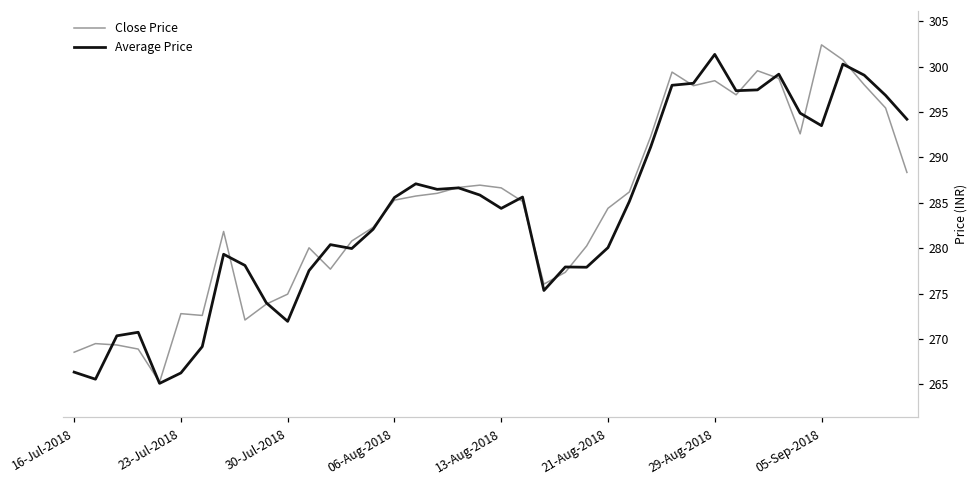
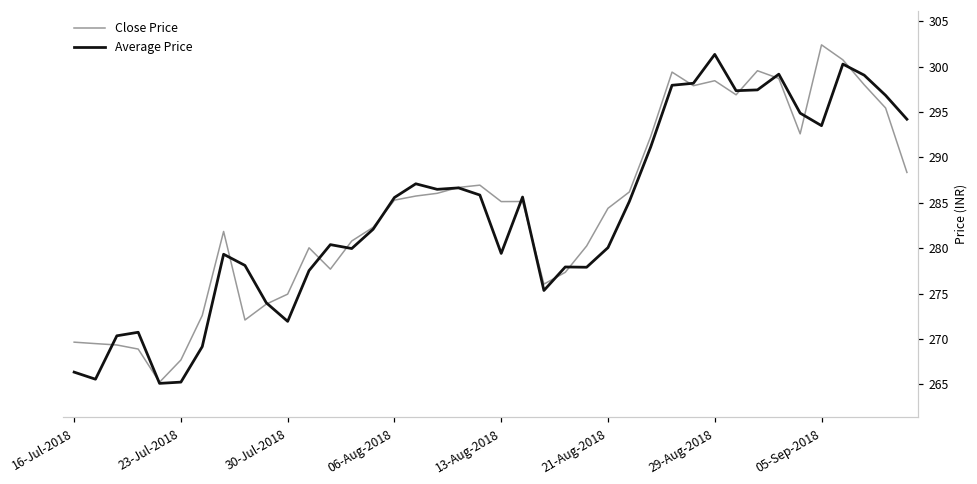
Close Price, 16-Jul-2018: 269 -> 270
Close Price, 23-Jul-2018: 273 -> 268
Average Price, 23-Jul-2018: 266 -> 265
Close Price, 13-Aug-2018: 287 -> 285
Average Price, 13-Aug-2018: 284 -> 279
